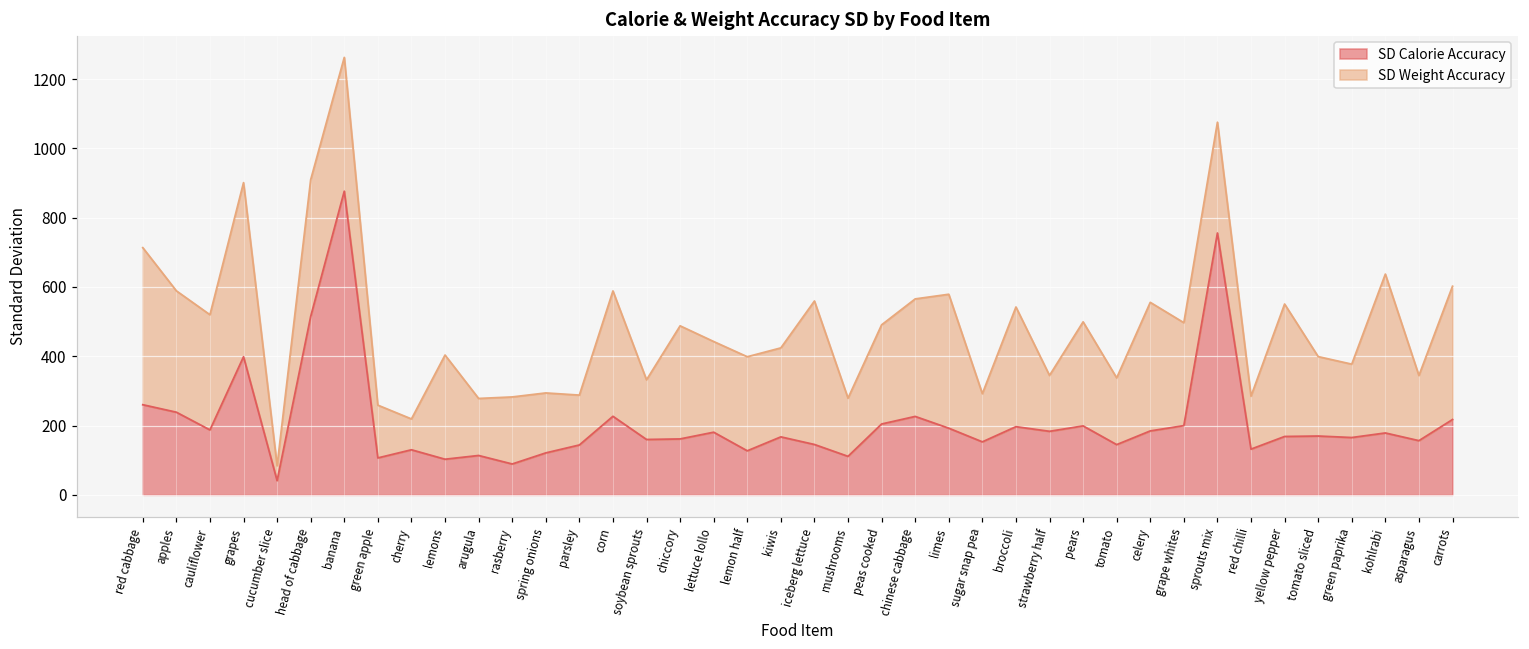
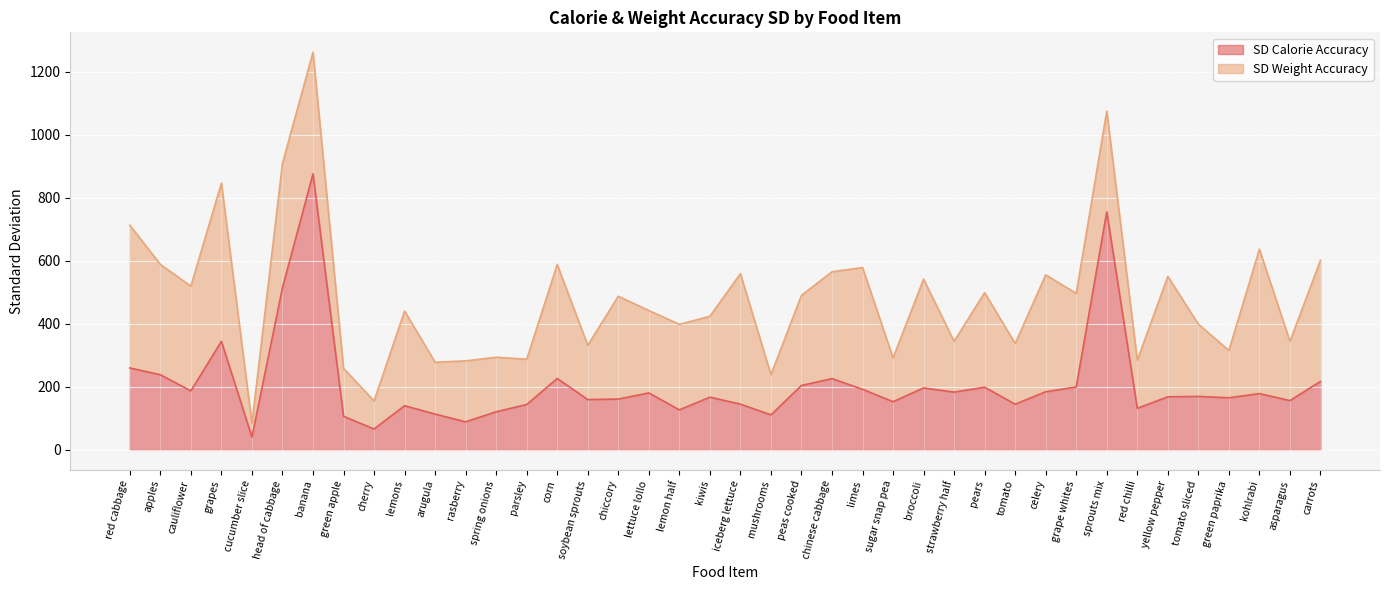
SD Calorie Accuracy, grapes: 400 -> 340
SD Calorie Accuracy, cherry: 130 -> 70
SD Calorie Accuracy, lemons: 100 -> 140
SD Weight Accuracy, mushrooms: 170 -> 130
SD Weight Accuracy, green paprika: 210 -> 150
